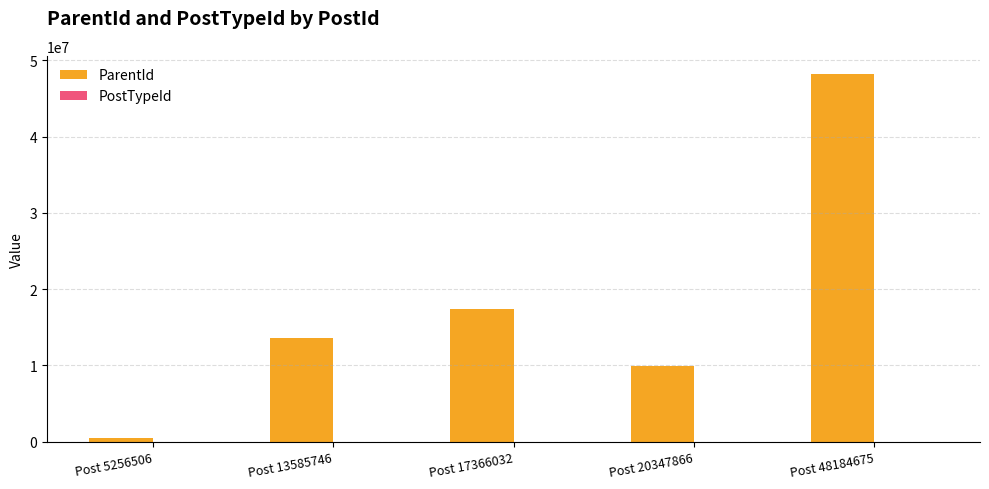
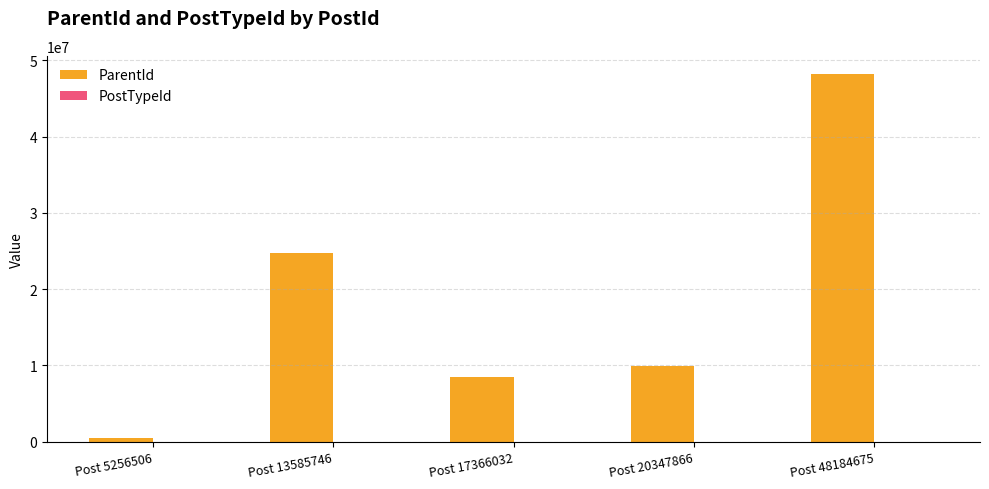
ParentId, Post 13585746: 14000000 -> 25000000
ParentId, Post 17366032: 17000000 -> 9000000
